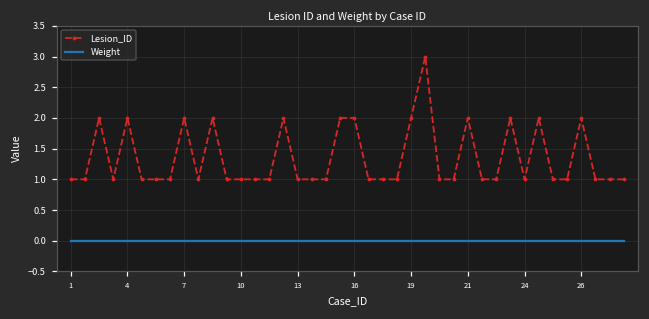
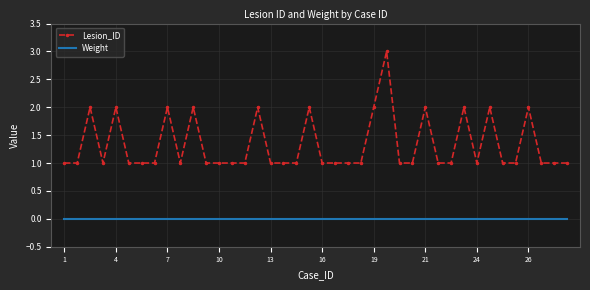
Lesion_ID, 16: 2 -> 1
